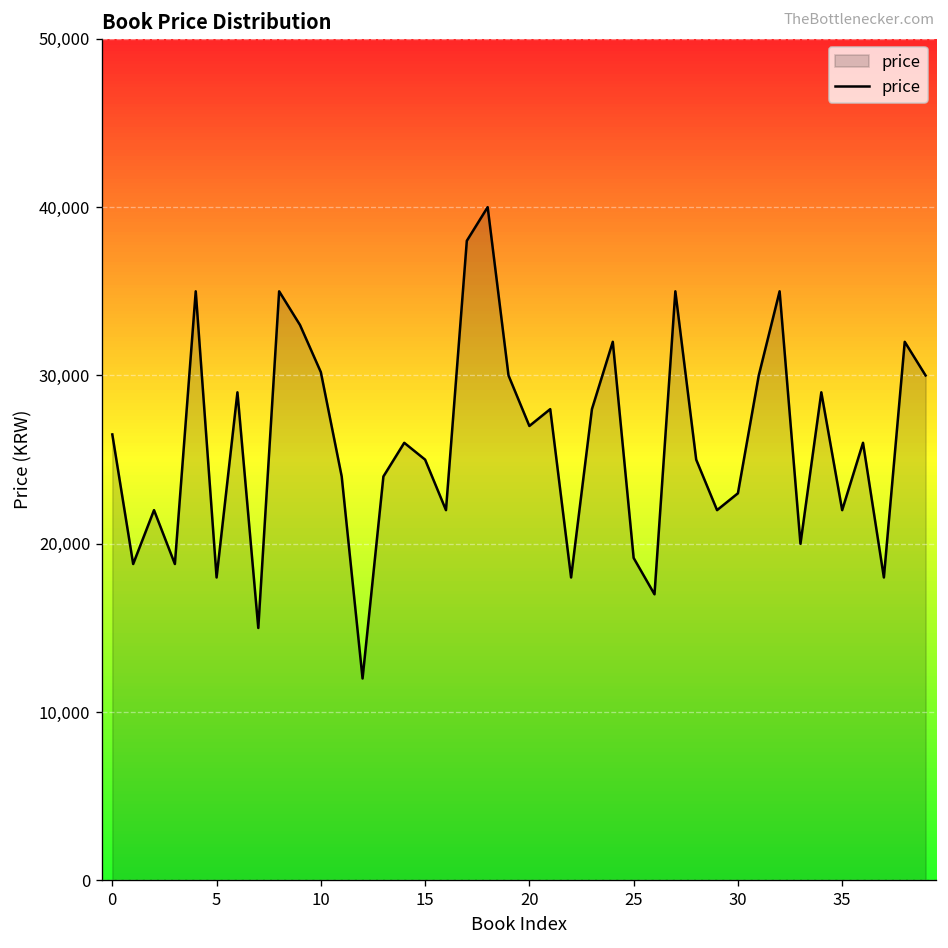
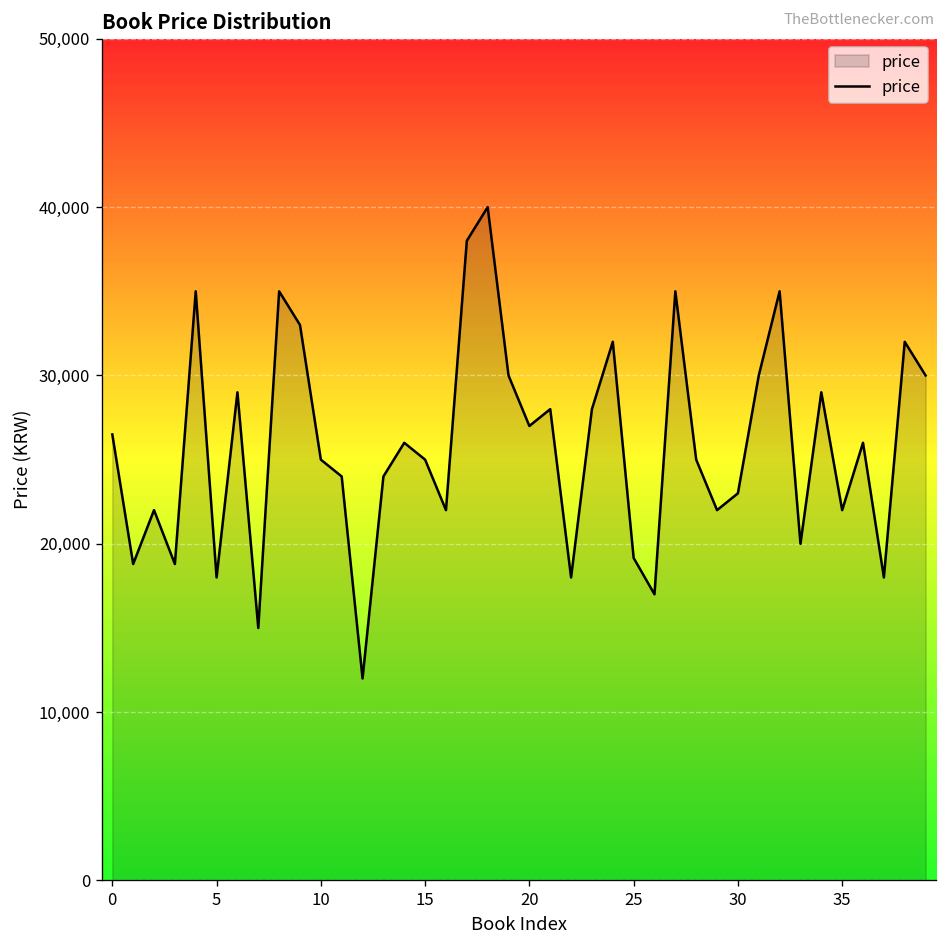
10: 30,200 -> 25,000
